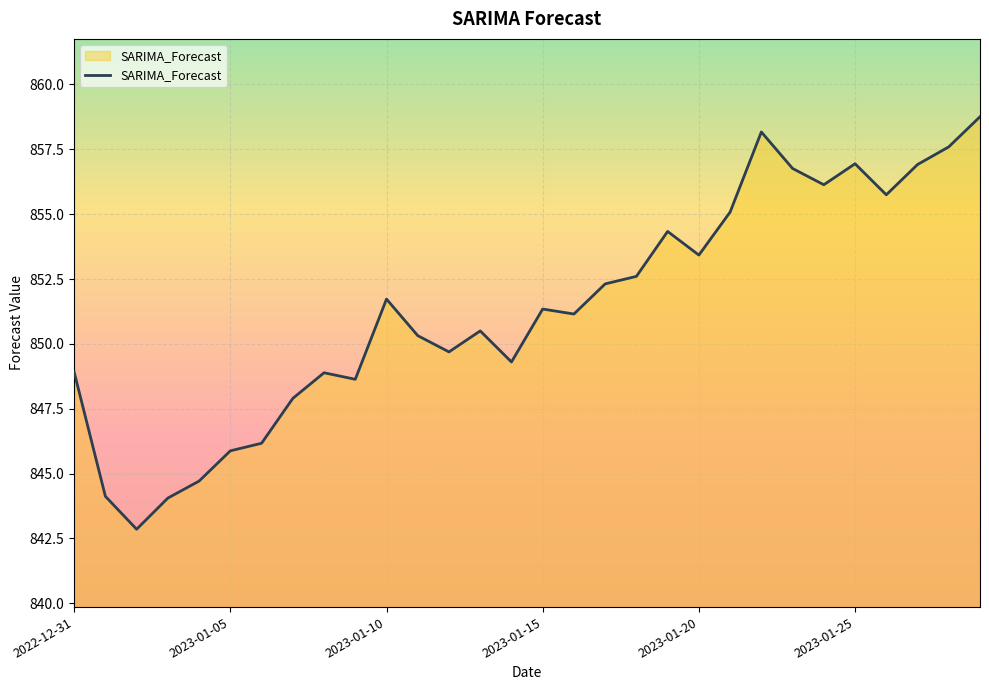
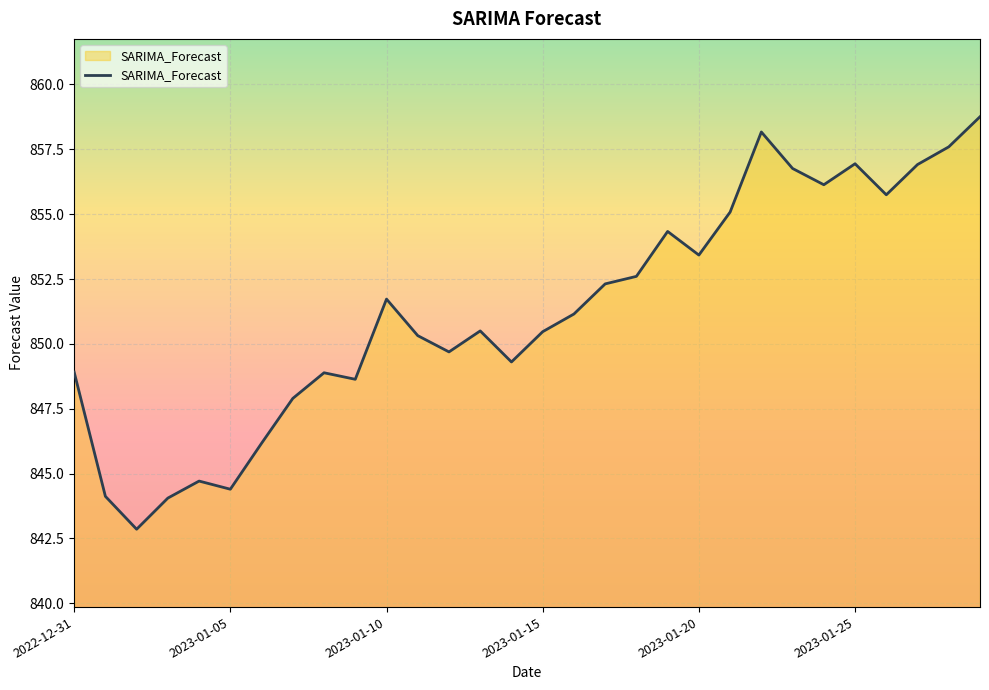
2023-01-05: 845.9 -> 844.4
2023-01-15: 851.3 -> 850.5
